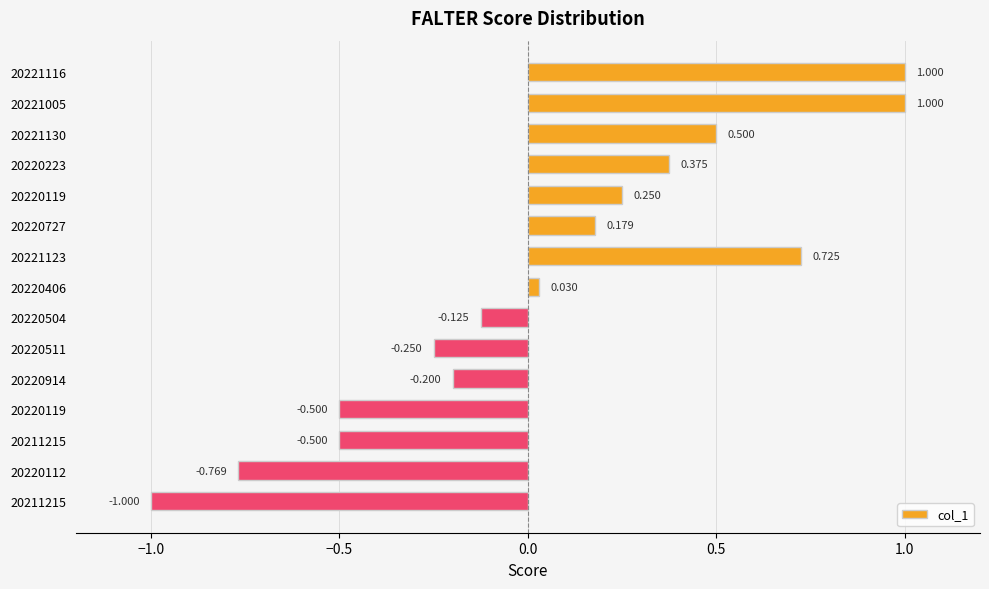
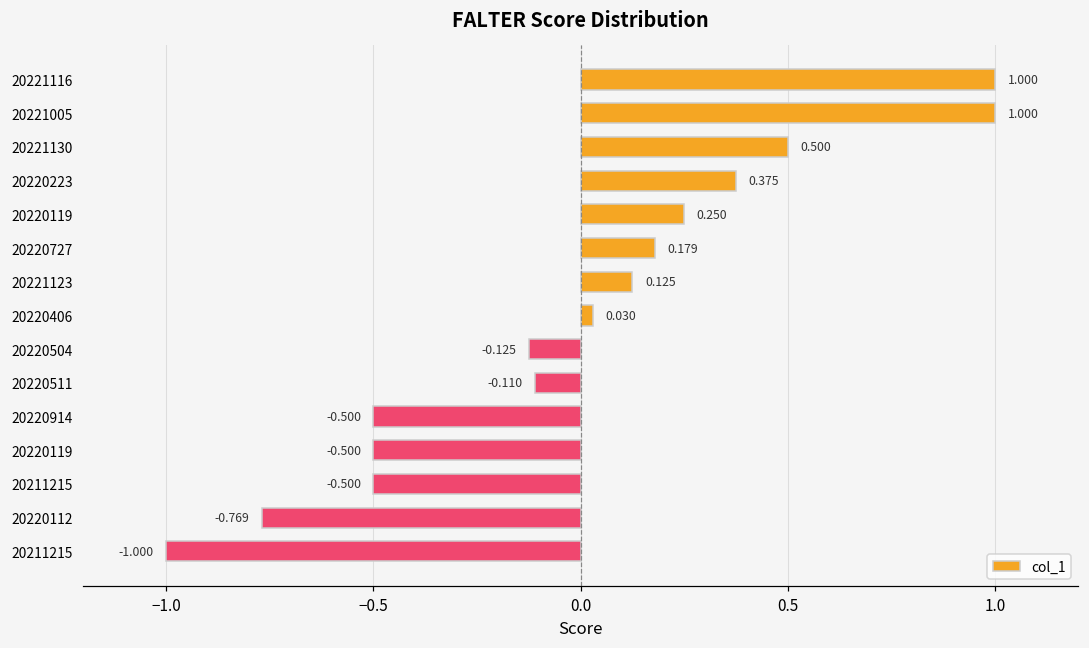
20221123: 0.725 -> 0.125
20220511: -0.250 -> -0.110
20220914: -0.200 -> -0.500
